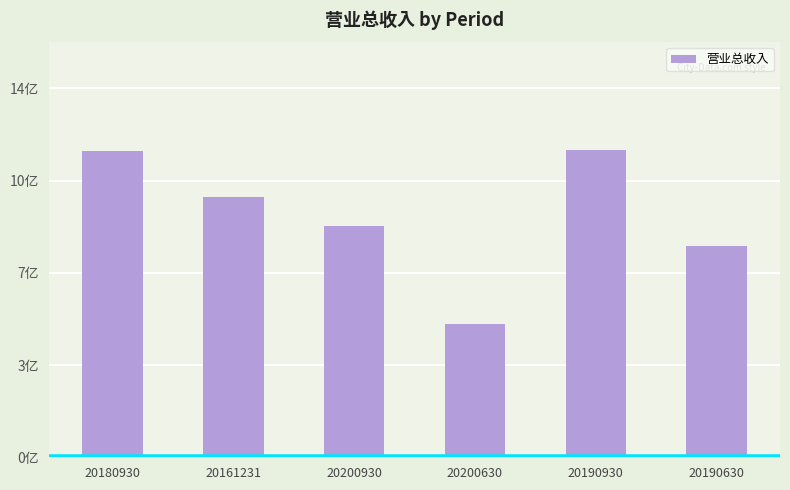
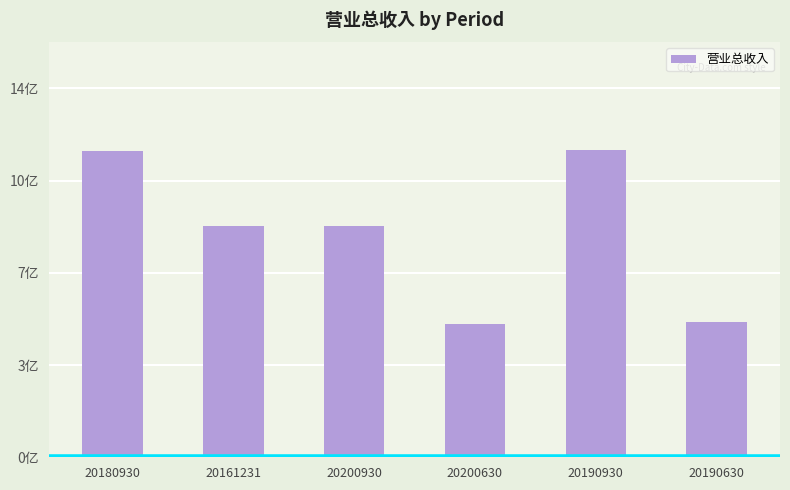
20161231: 9.7亿 -> 8.6亿
20190630: 7.9亿 -> 5.0亿
